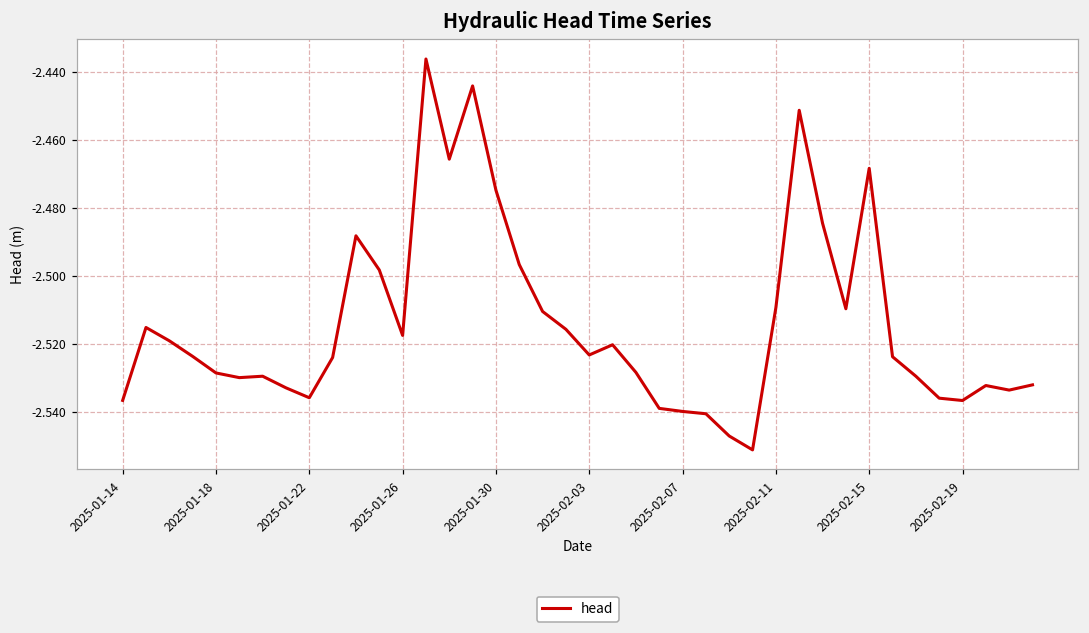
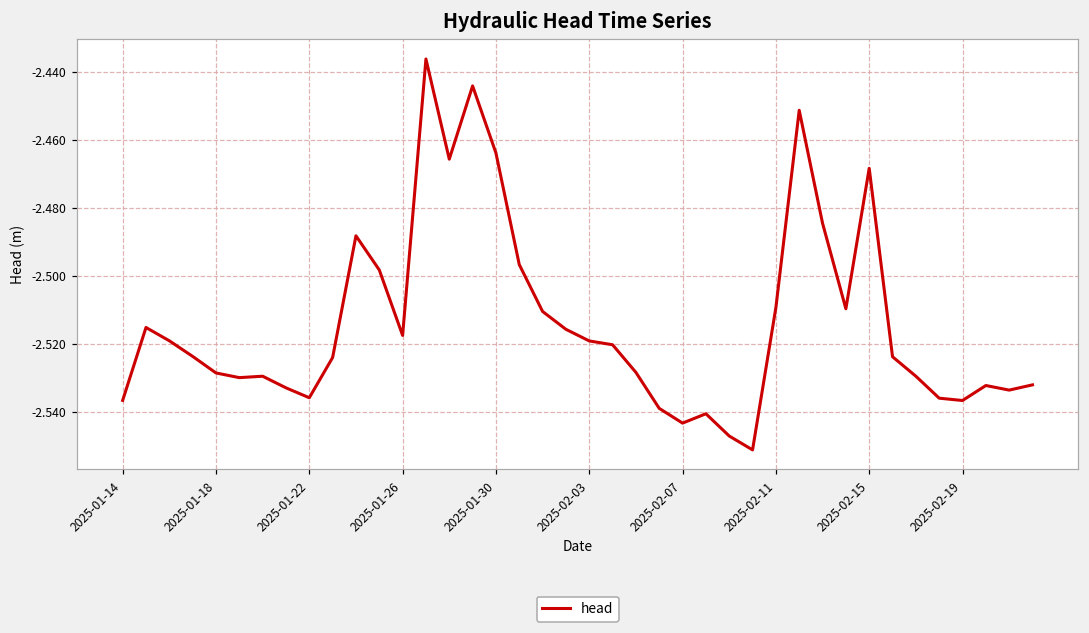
2025-01-30: -2.475 -> -2.464
2025-02-03: -2.523 -> -2.519
2025-02-07: -2.540 -> -2.543
